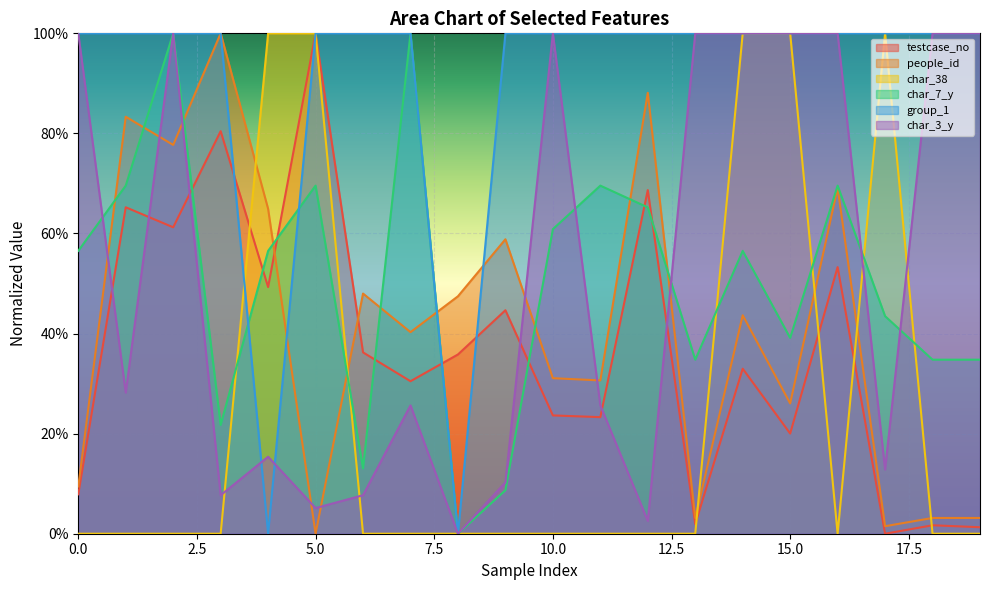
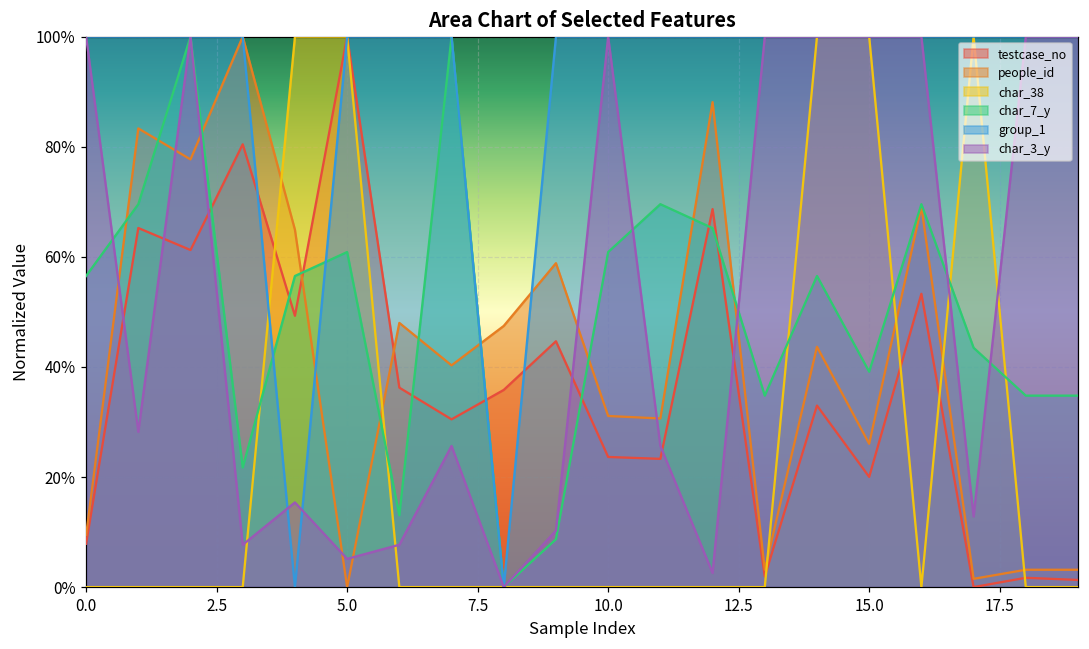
char_7_y, 5.0: 70% -> 61%
